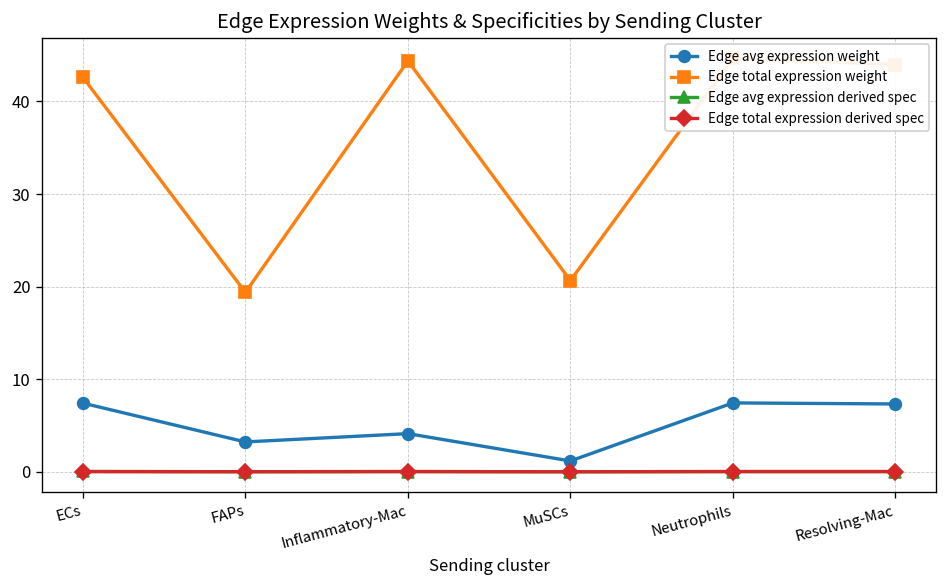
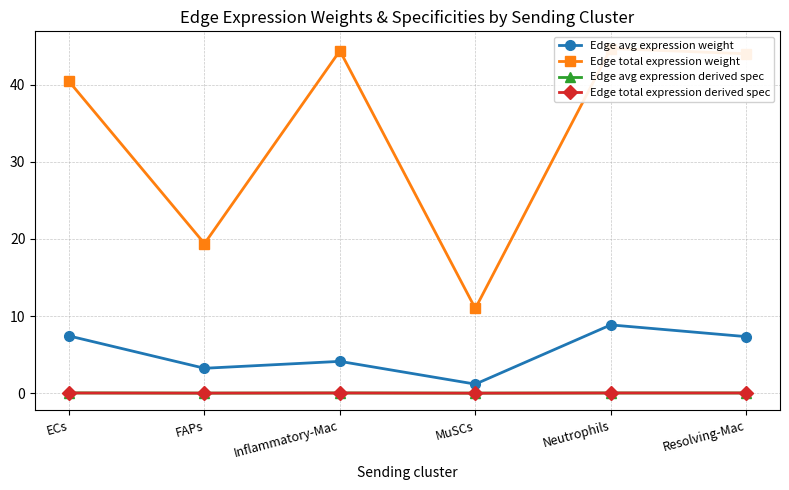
Edge total expression weight, ECs: 43 -> 40
Edge total expression weight, MuSCs: 21 -> 11
Edge avg expression weight, Neutrophils: 7 -> 9
